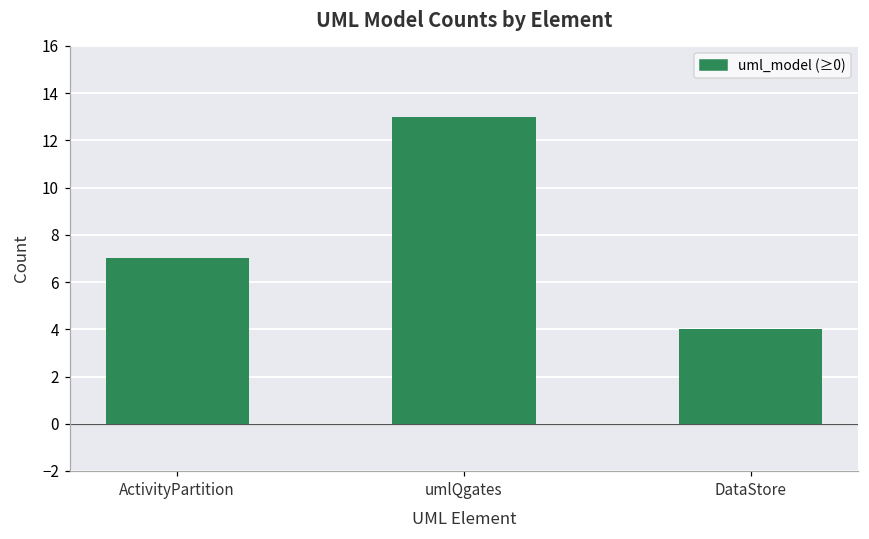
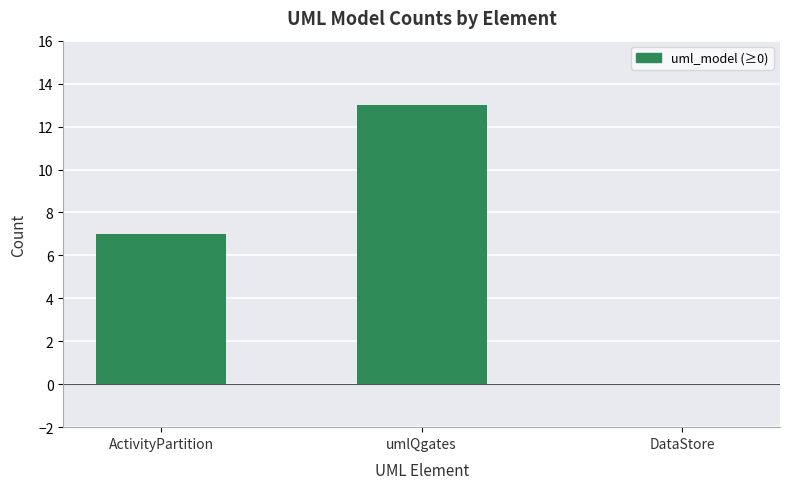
DataStore: 4 -> 0
